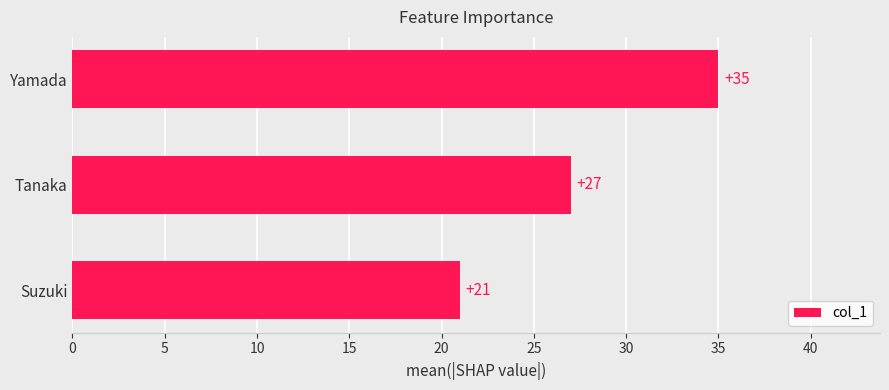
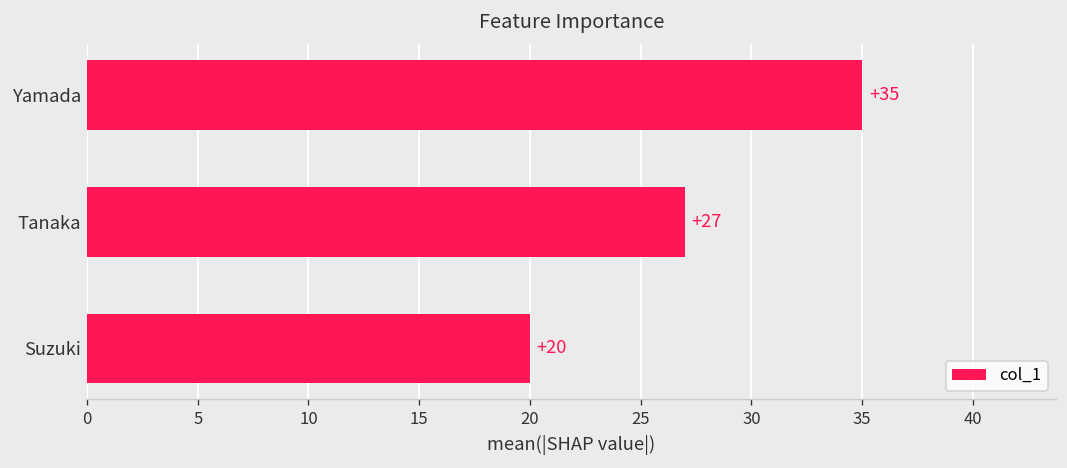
Suzuki: +21 -> +20
